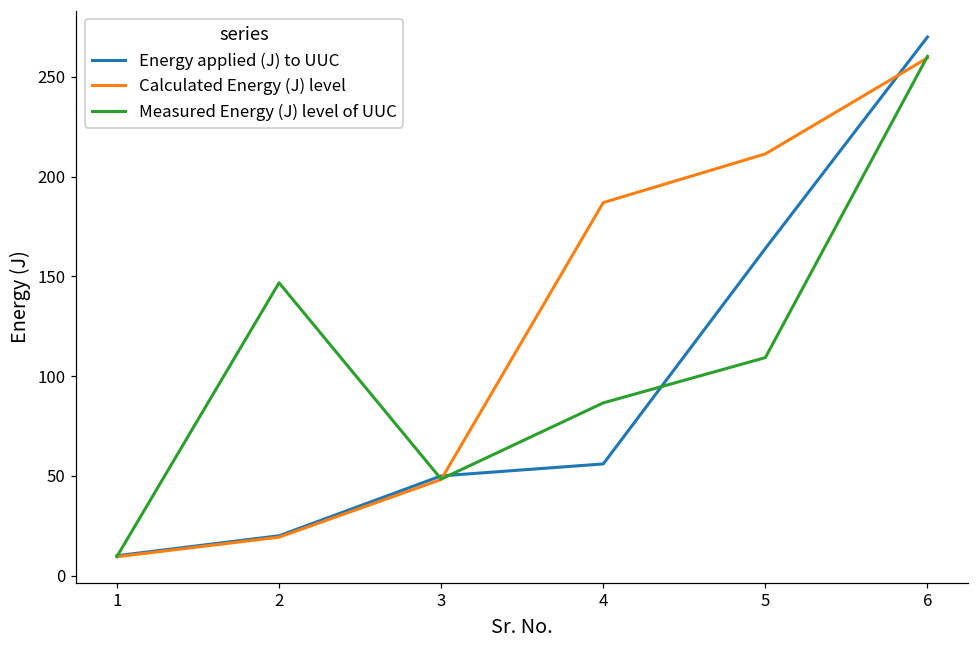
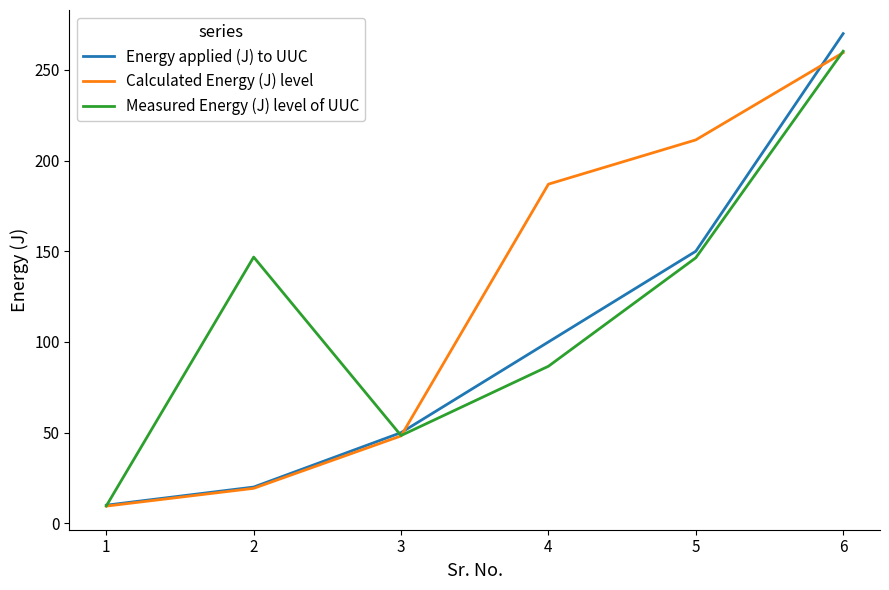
Energy applied (J) to UUC, 4: 56 -> 100
Energy applied (J) to UUC, 5: 164 -> 150
Measured Energy (J) level of UUC, 5: 109 -> 146
